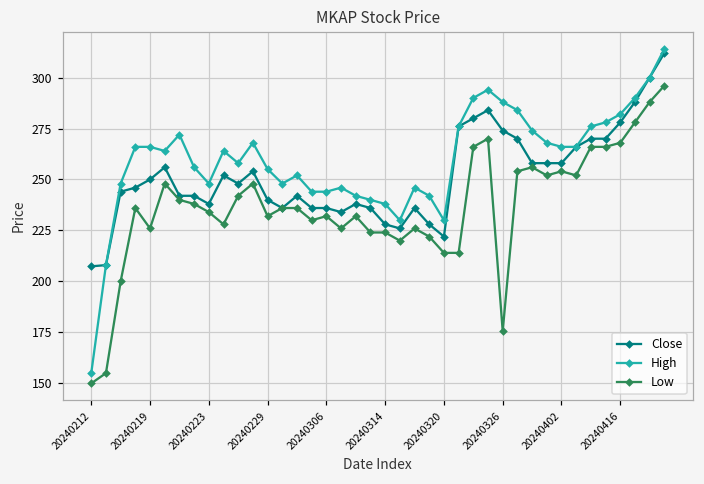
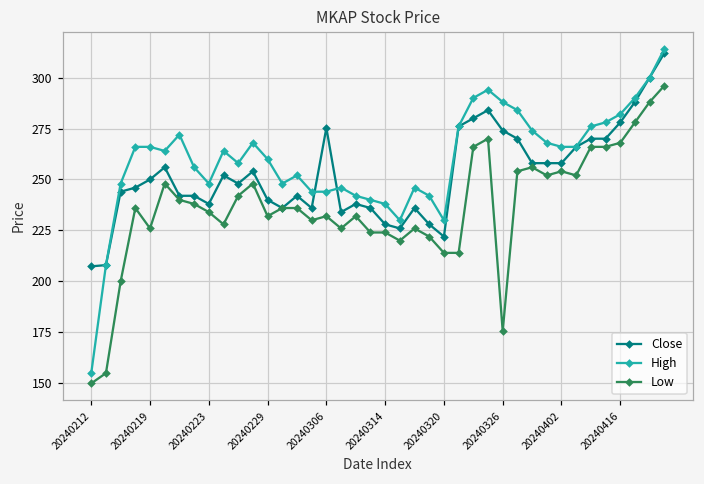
High, 20240229: 255 -> 260
Close, 20240306: 236 -> 275
